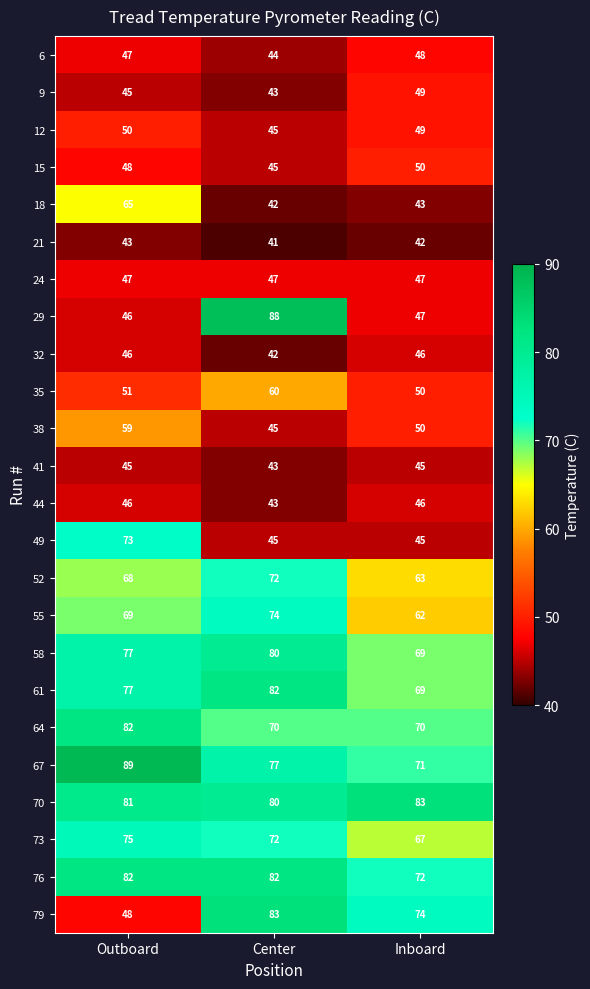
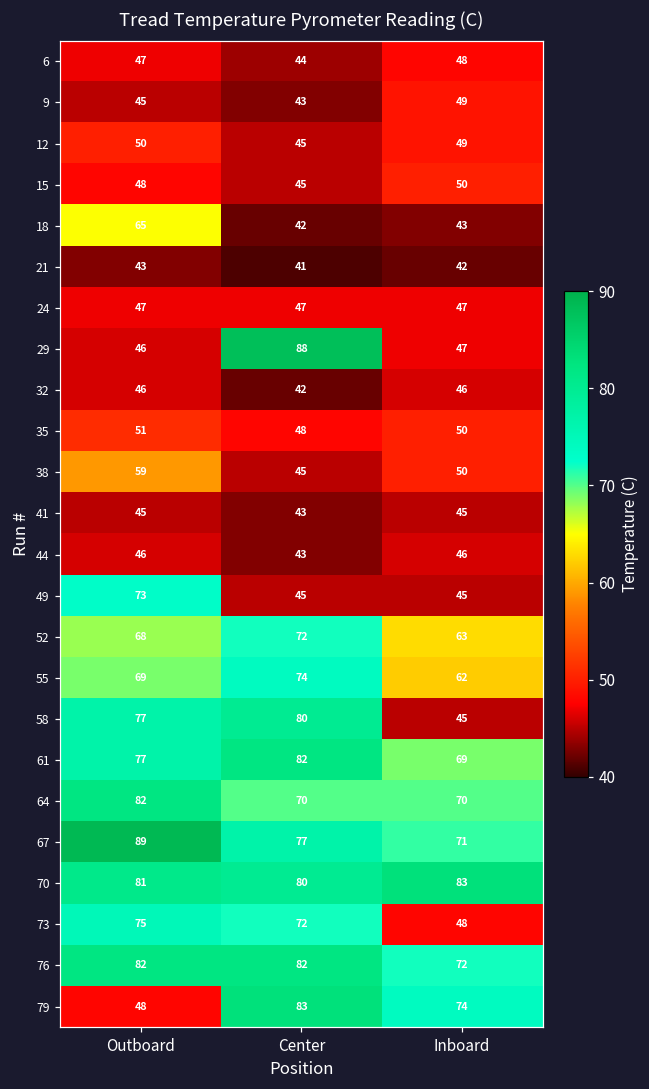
35, Center: 60 -> 48
58, Inboard: 69 -> 45
73, Inboard: 67 -> 48
